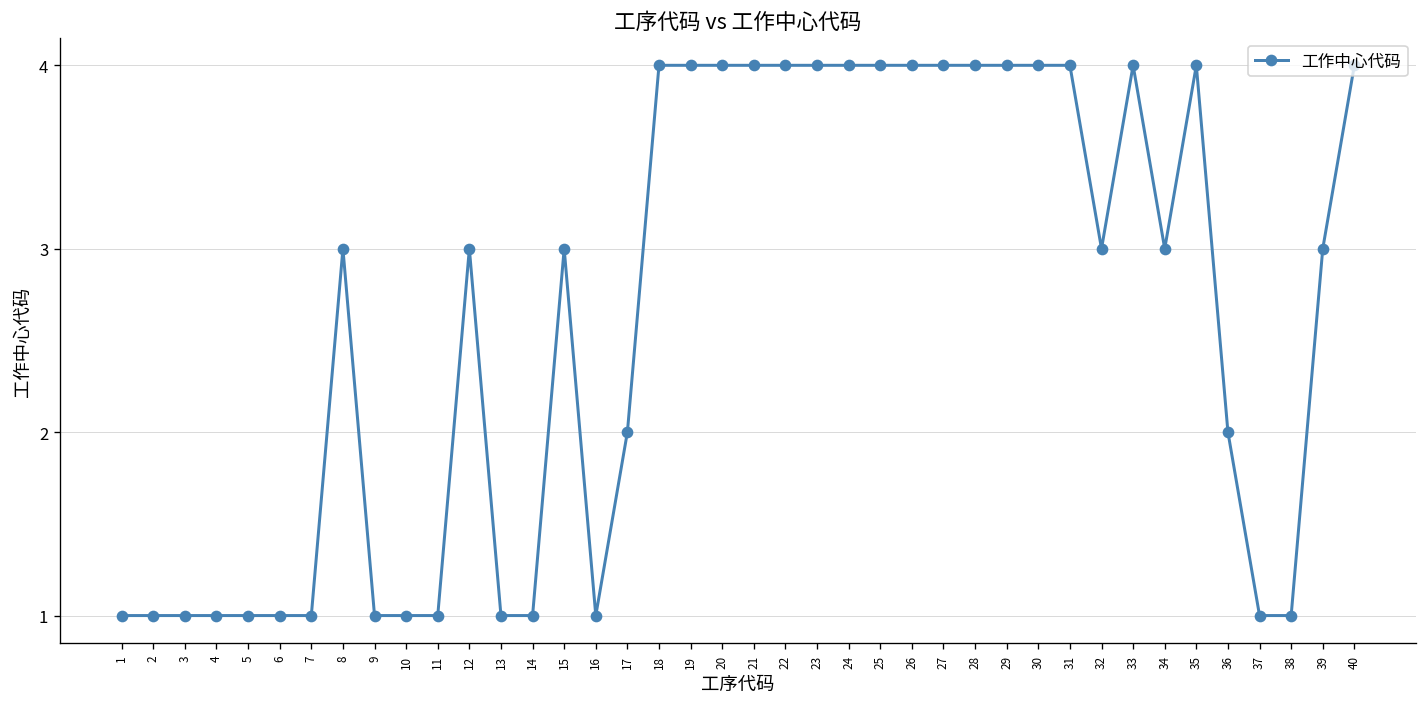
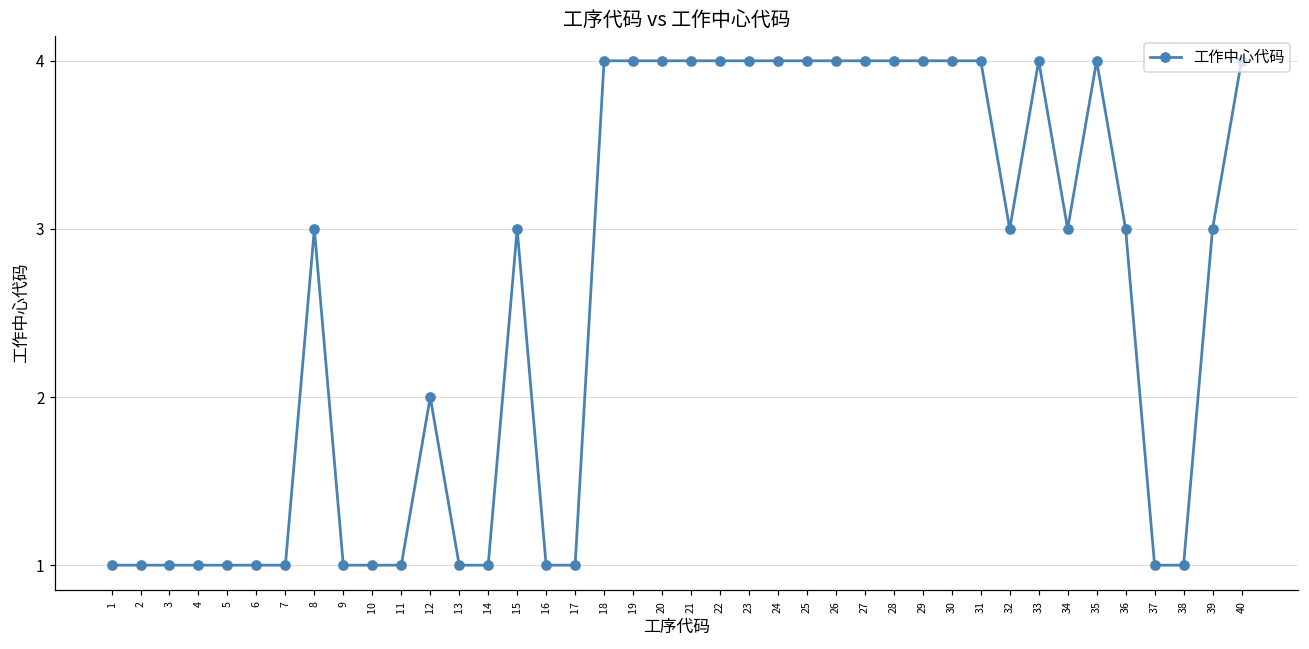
12: 3 -> 2
17: 2 -> 1
36: 2 -> 3
